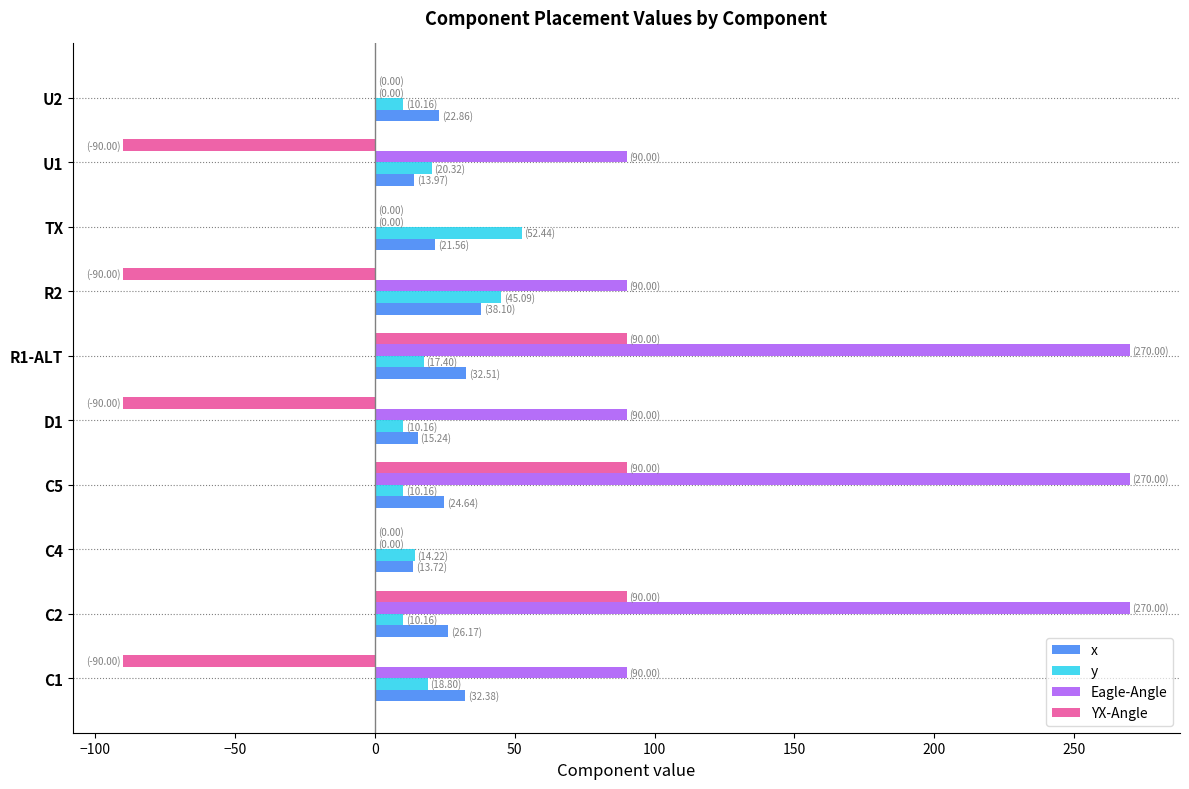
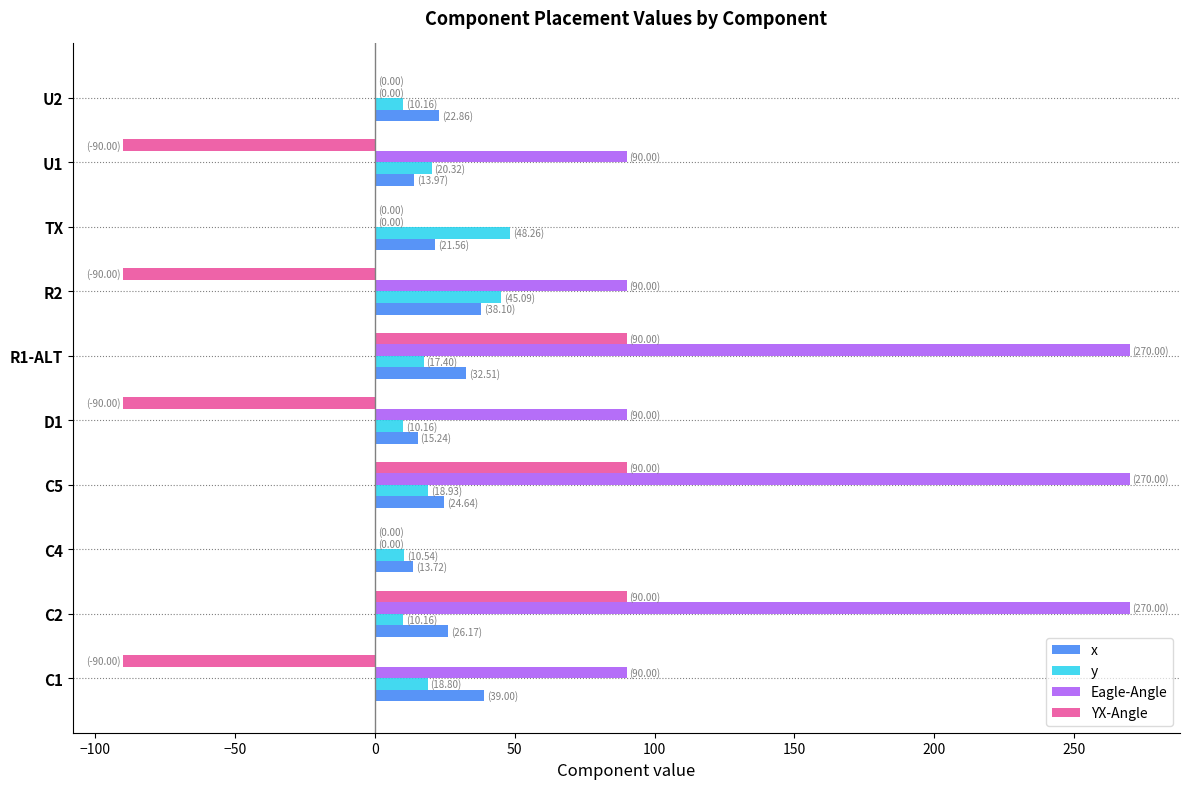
y, TX: (52.44) -> (48.26)
y, C5: (10.16) -> (18.93)
y, C4: (14.22) -> (10.54)
x, C1: (32.38) -> (39.00)
